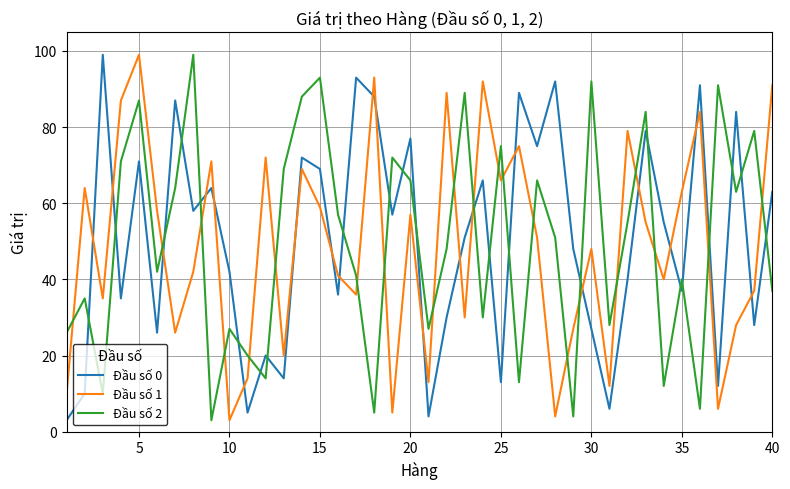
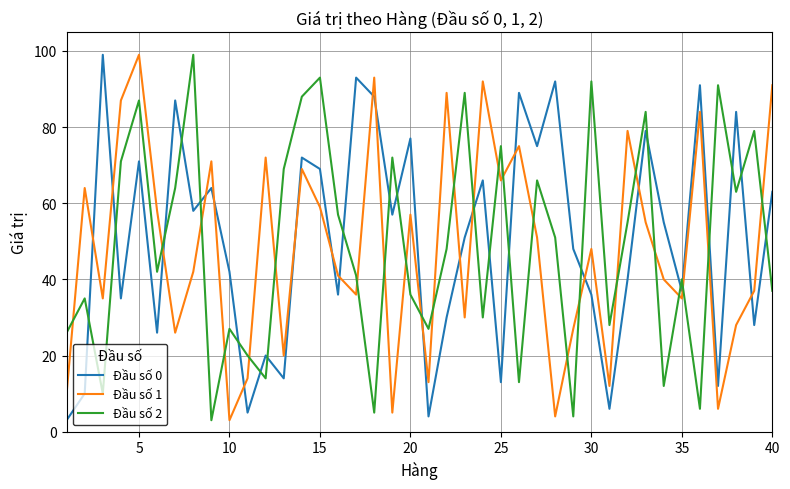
Đầu số 2, 20: 66 -> 36
Đầu số 0, 30: 27 -> 36
Đầu số 1, 35: 63 -> 35
